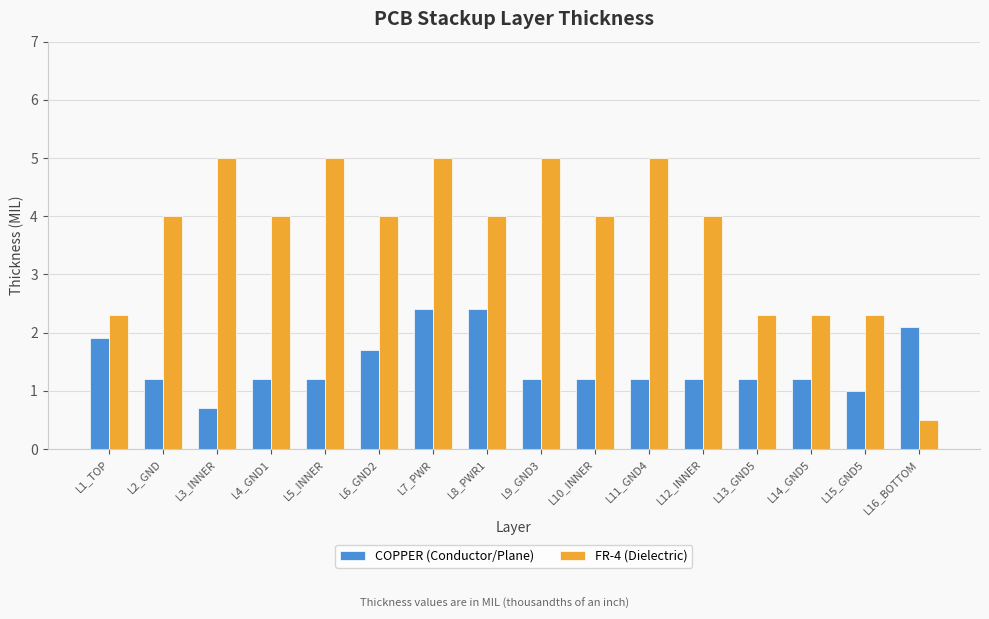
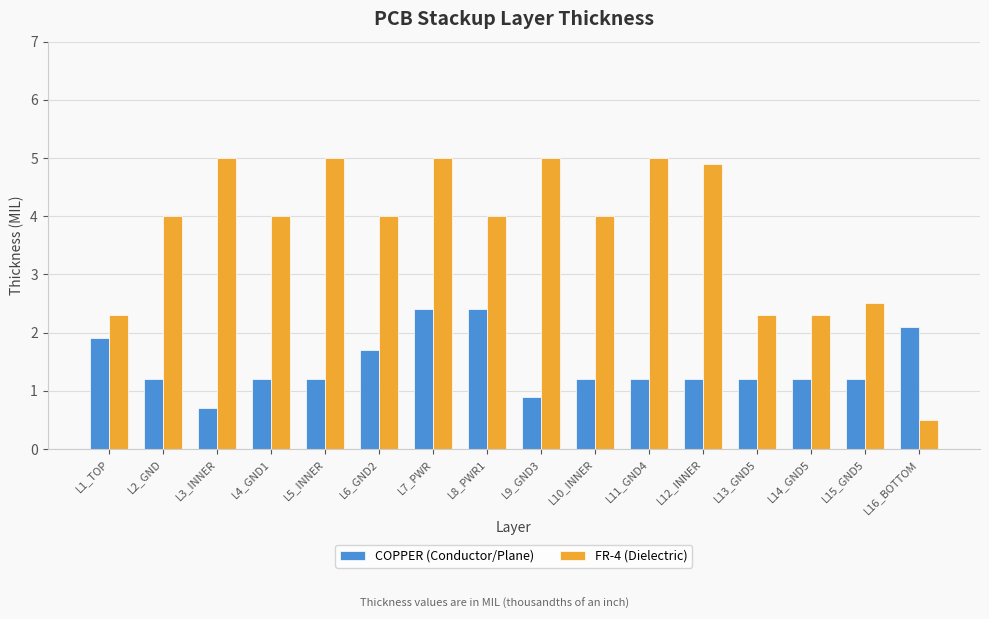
COPPER (Conductor/Plane), L9_GND3: 1.2 -> 0.9
FR-4 (Dielectric), L12_INNER: 4.0 -> 4.9
COPPER (Conductor/Plane), L15_GND5: 1.0 -> 1.2
FR-4 (Dielectric), L15_GND5: 2.3 -> 2.5
